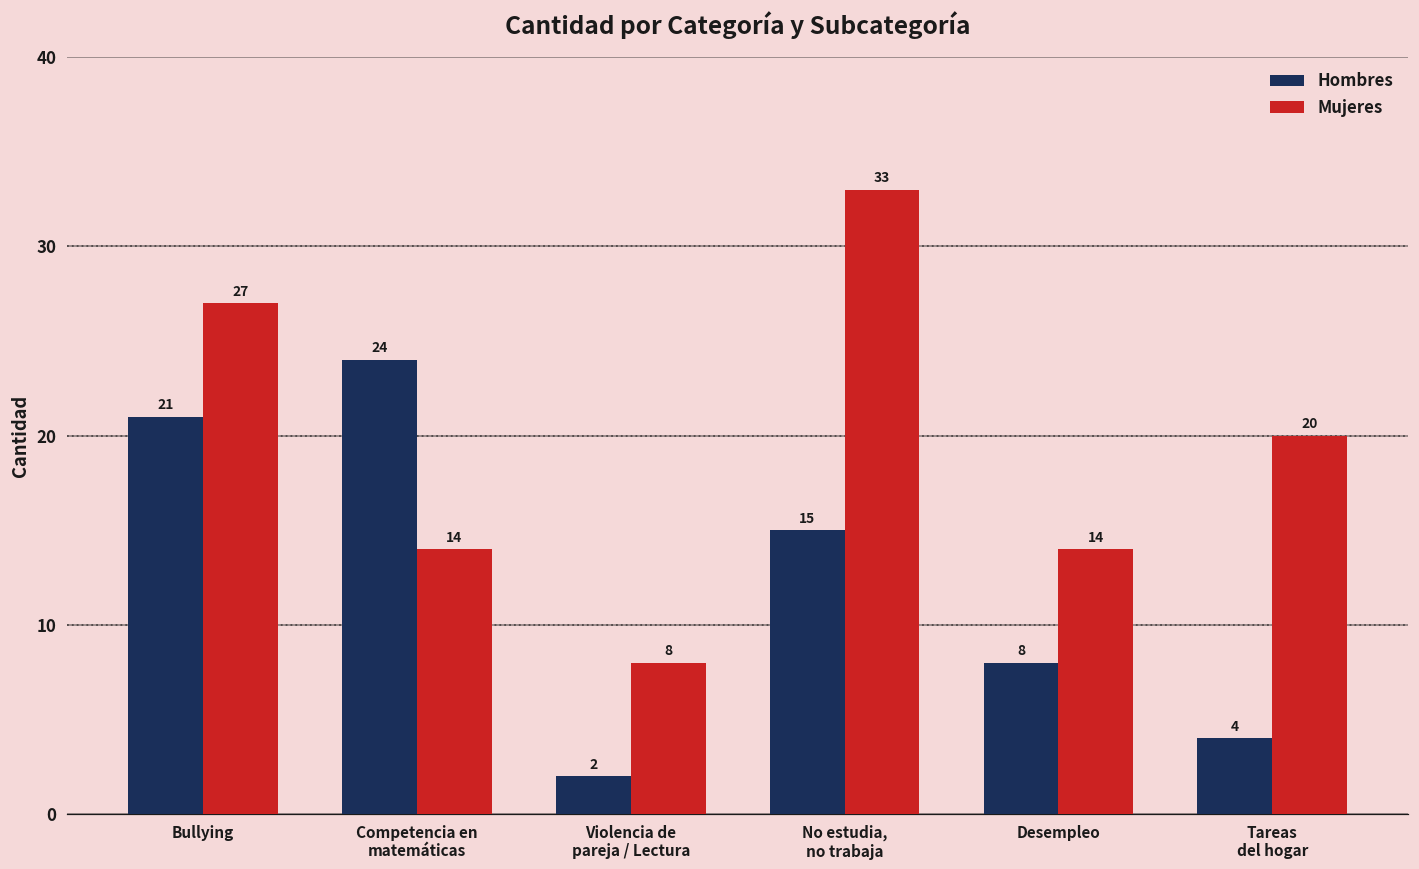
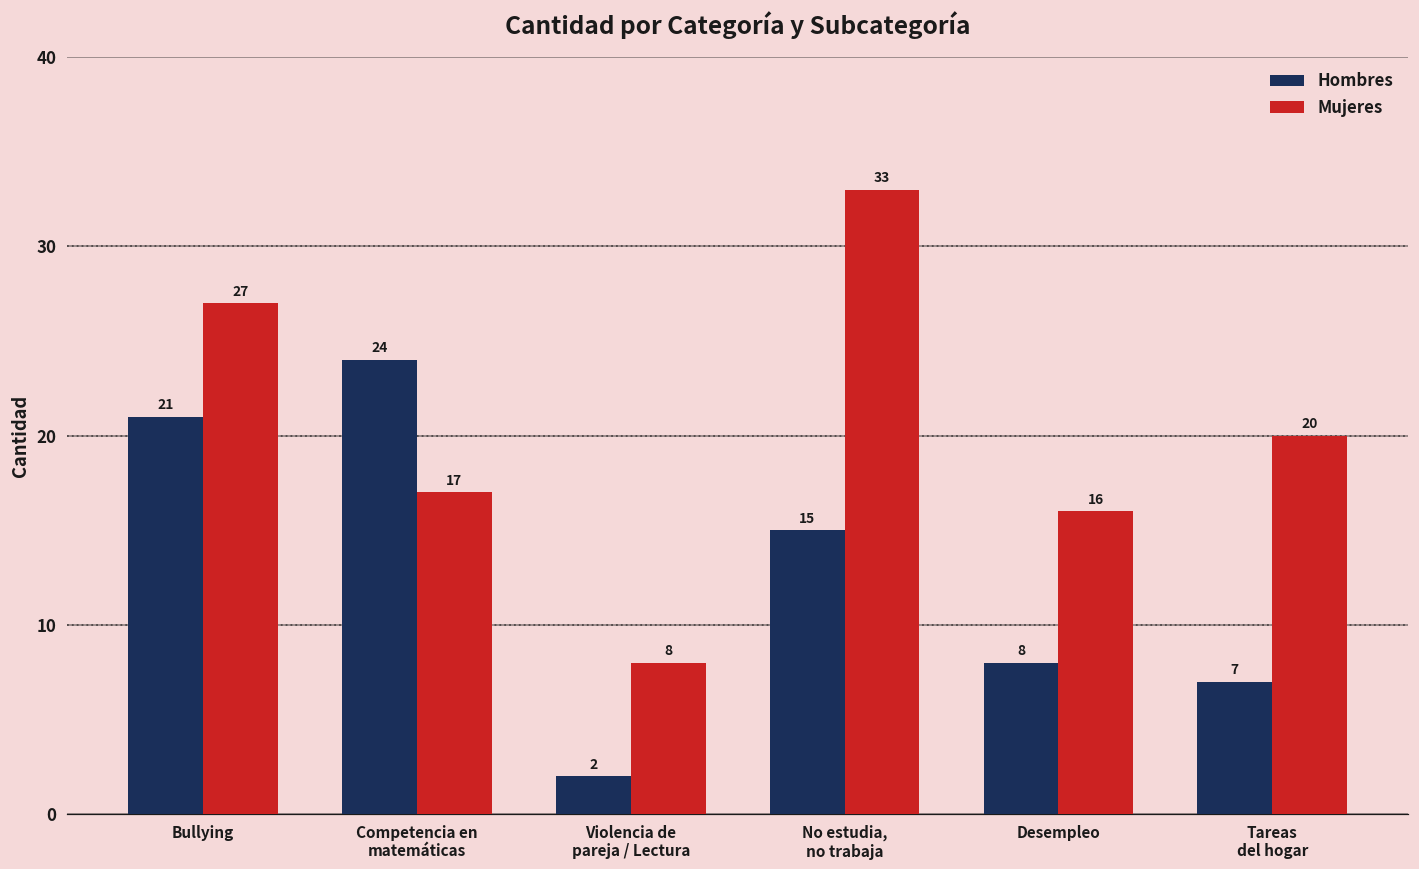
Mujeres, Competencia en matemáticas: 14 -> 17
Mujeres, Desempleo: 14 -> 16
Hombres, Tareas del hogar: 4 -> 7
